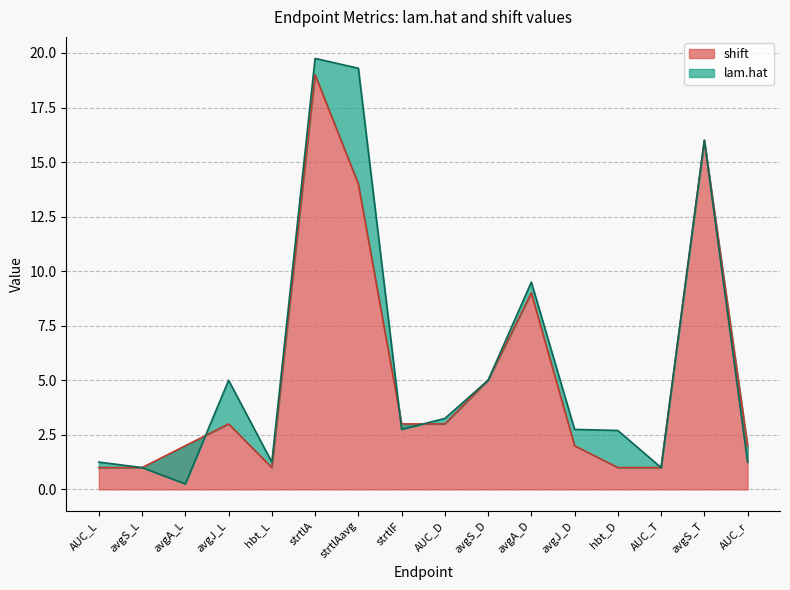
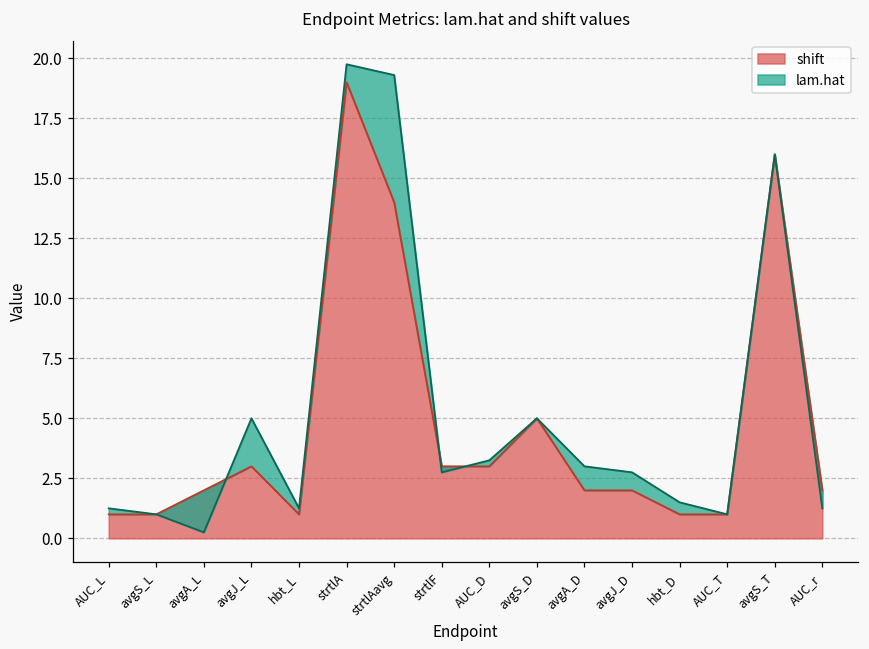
shift, avgA_D: 9 -> 2
lam.hat, avgA_D: 0.5 -> 1.0
lam.hat, hbt_D: 1.7 -> 0.5
